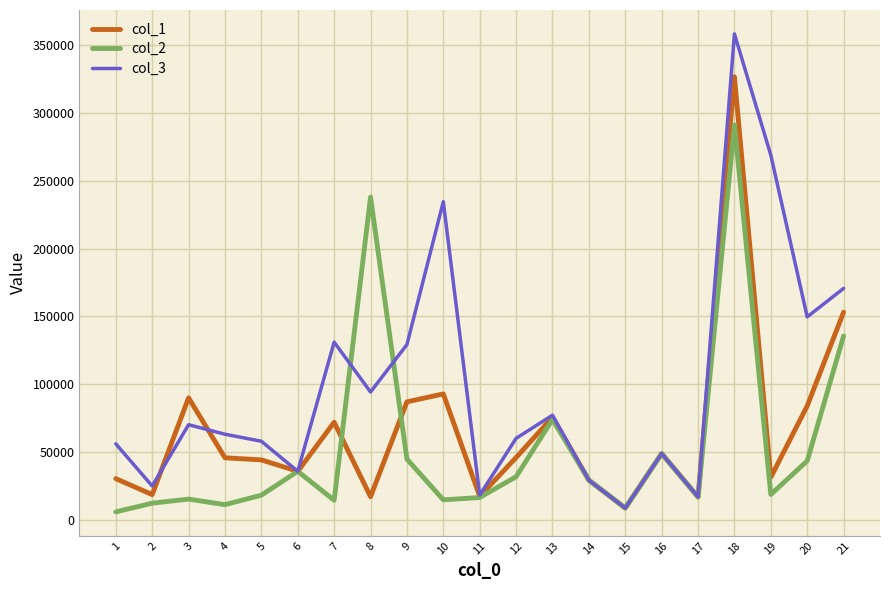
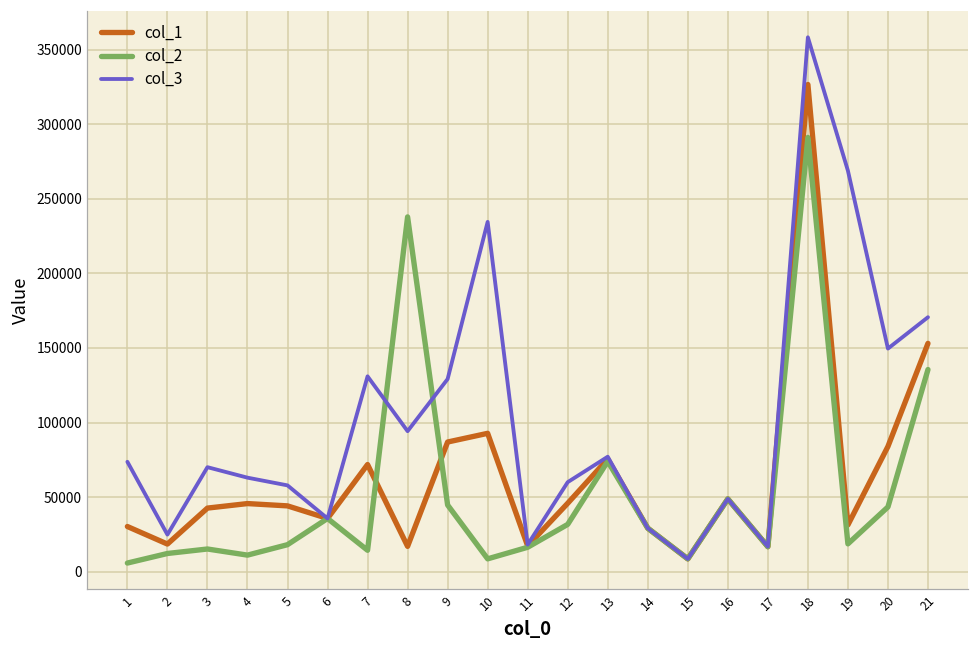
col_3, 1: 56000 -> 74000
col_1, 3: 90000 -> 43000
col_2, 10: 15000 -> 9000
